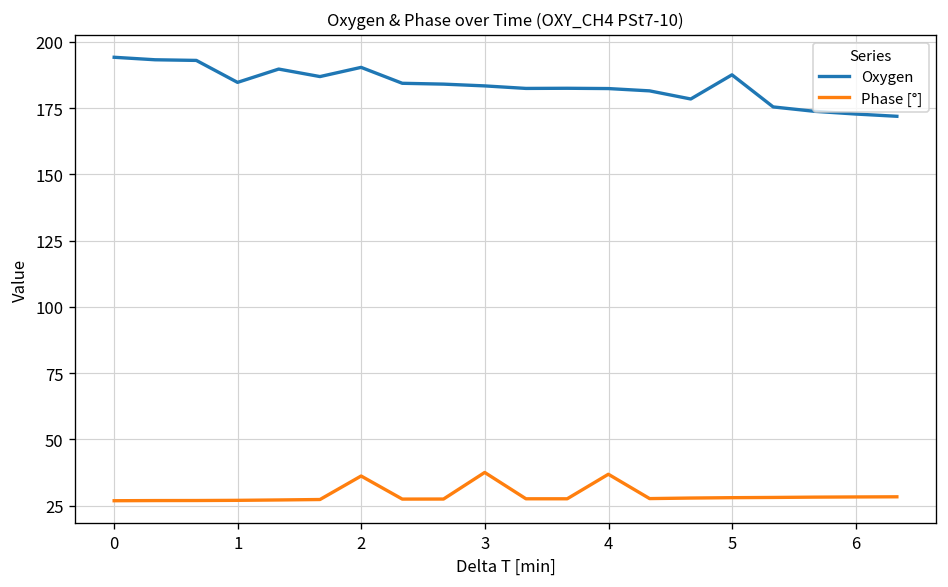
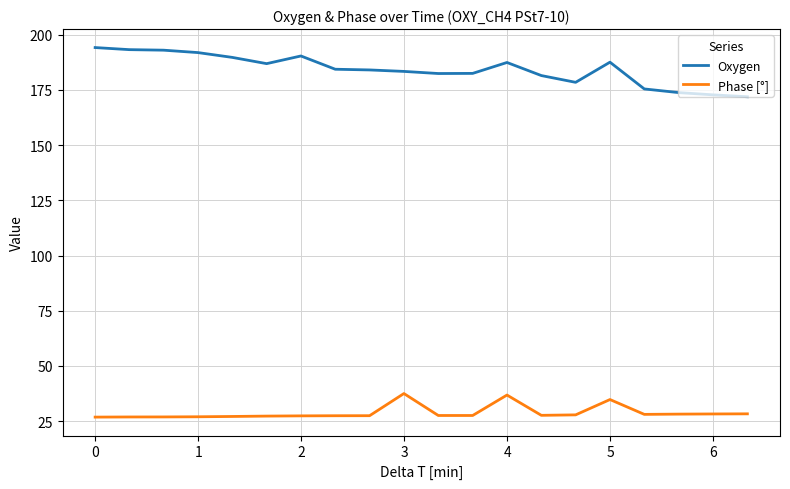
Oxygen, 1: 185 -> 192
Phase [°], 2: 36 -> 27
Oxygen, 4: 182 -> 187
Phase [°], 5: 28 -> 35
